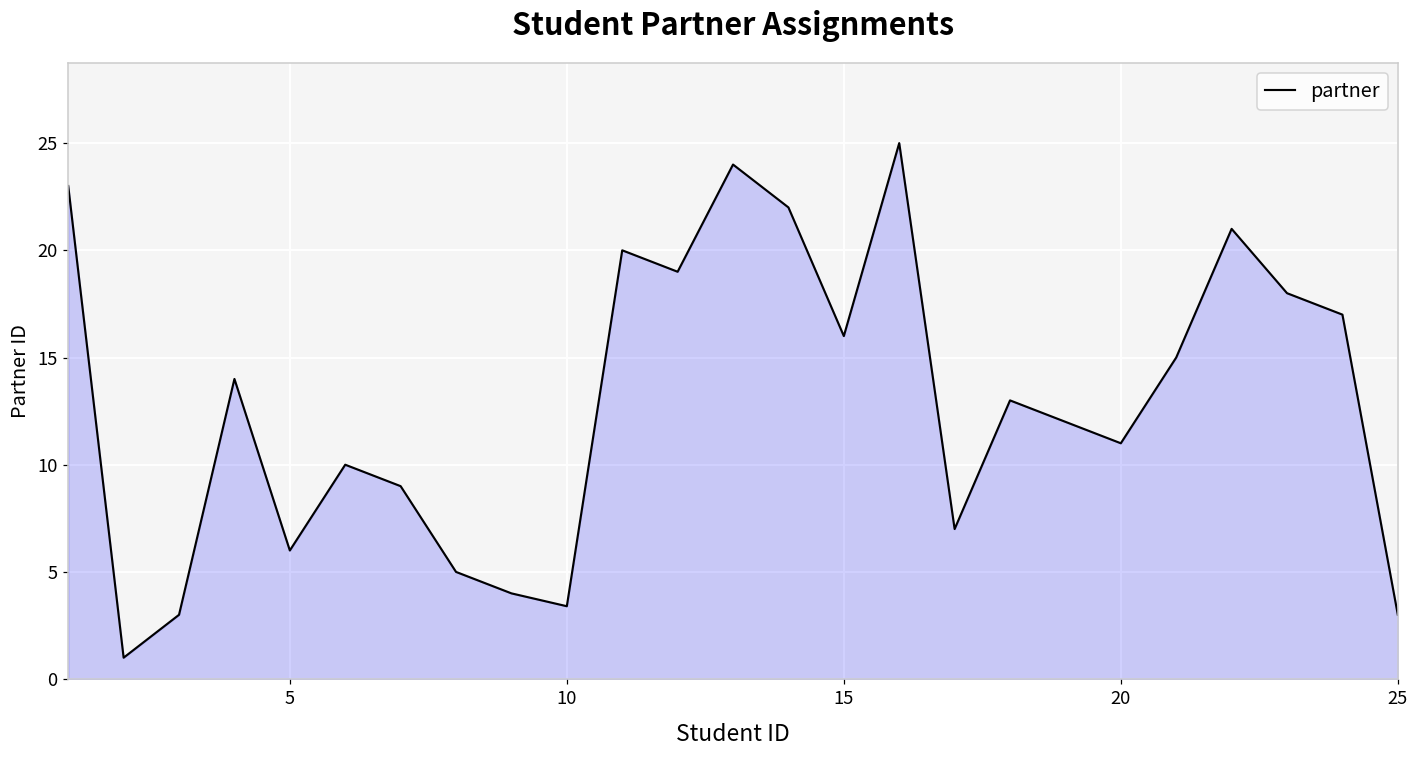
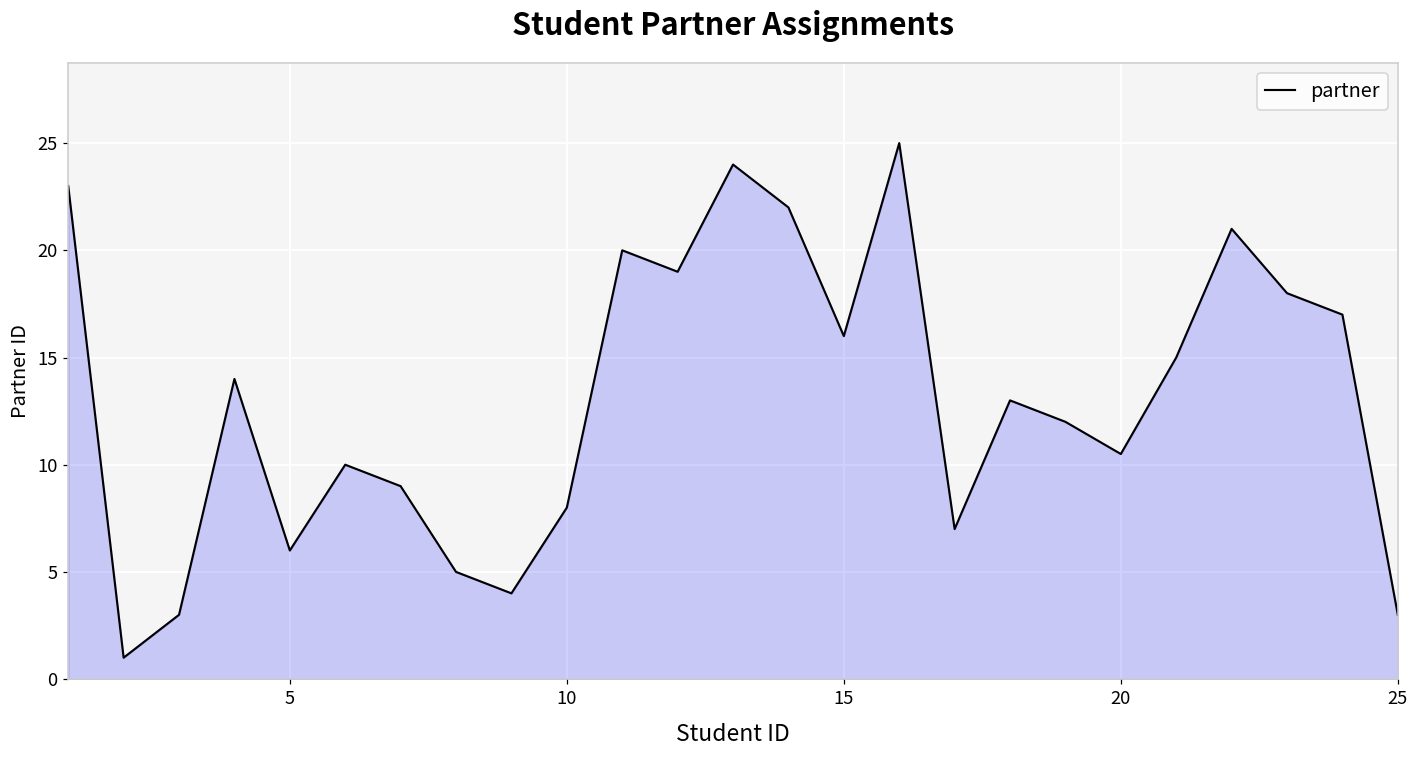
10: 3.4 -> 8.0
20: 11.0 -> 10.5
